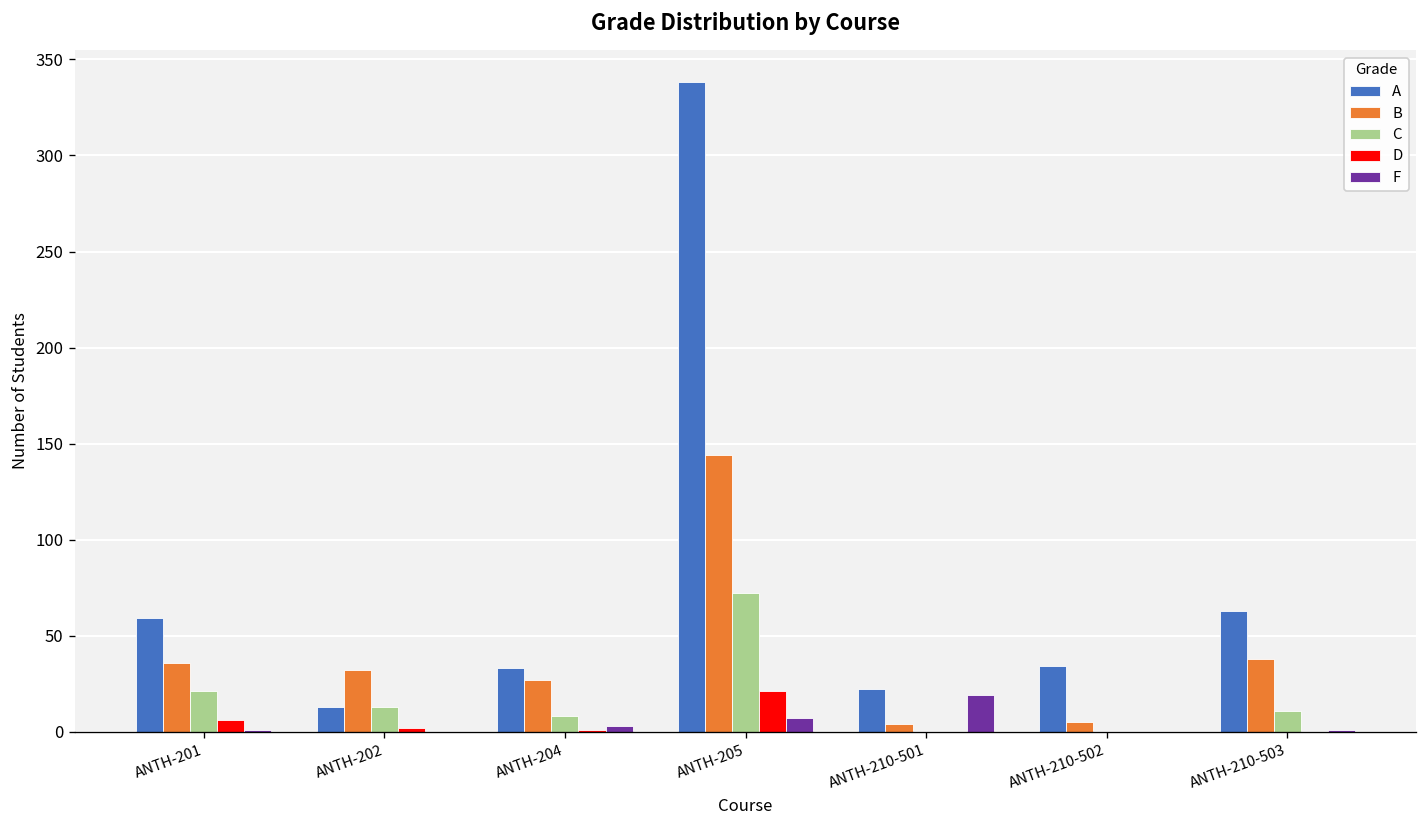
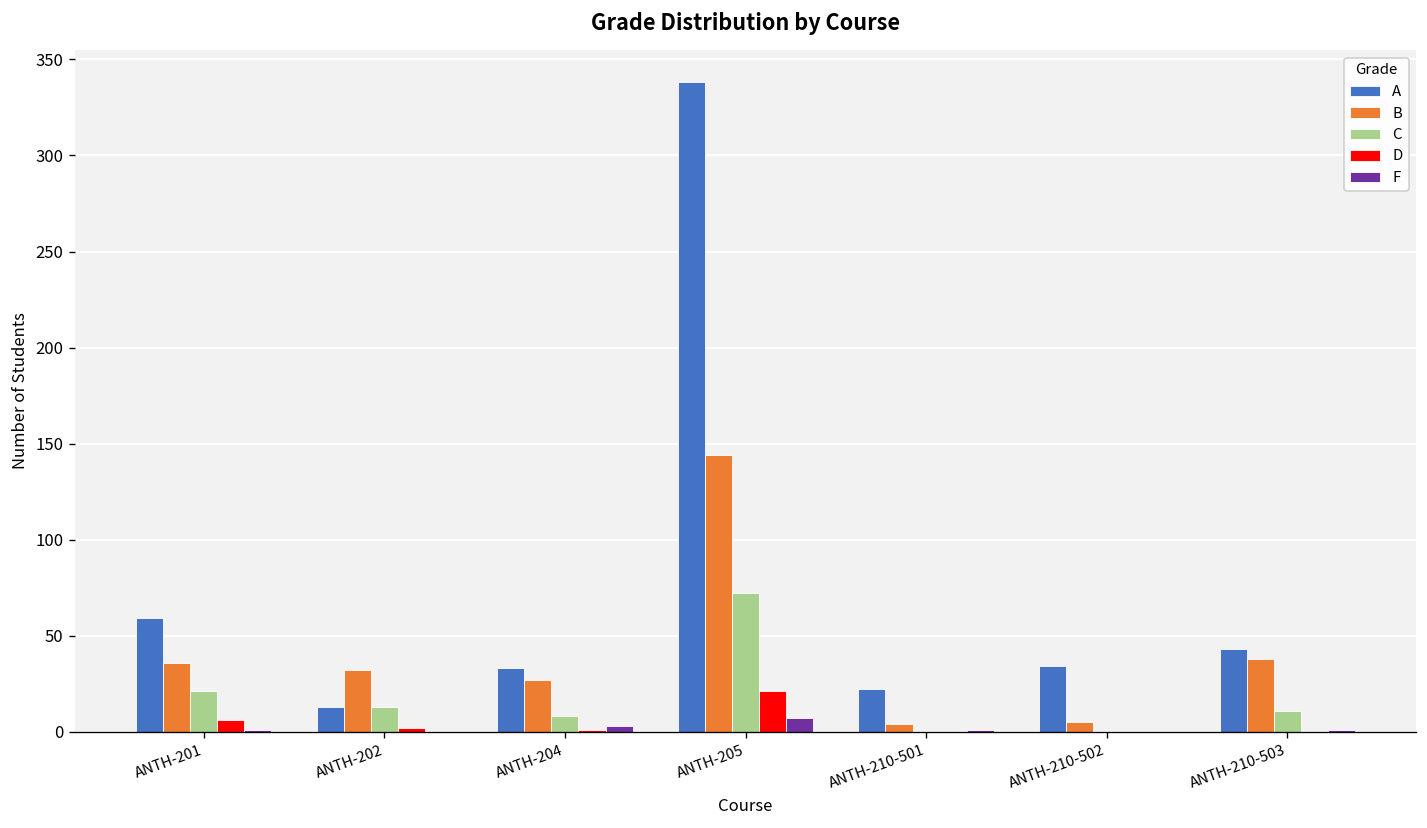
F, ANTH-210-501: 19 -> 1
A, ANTH-210-503: 63 -> 43
